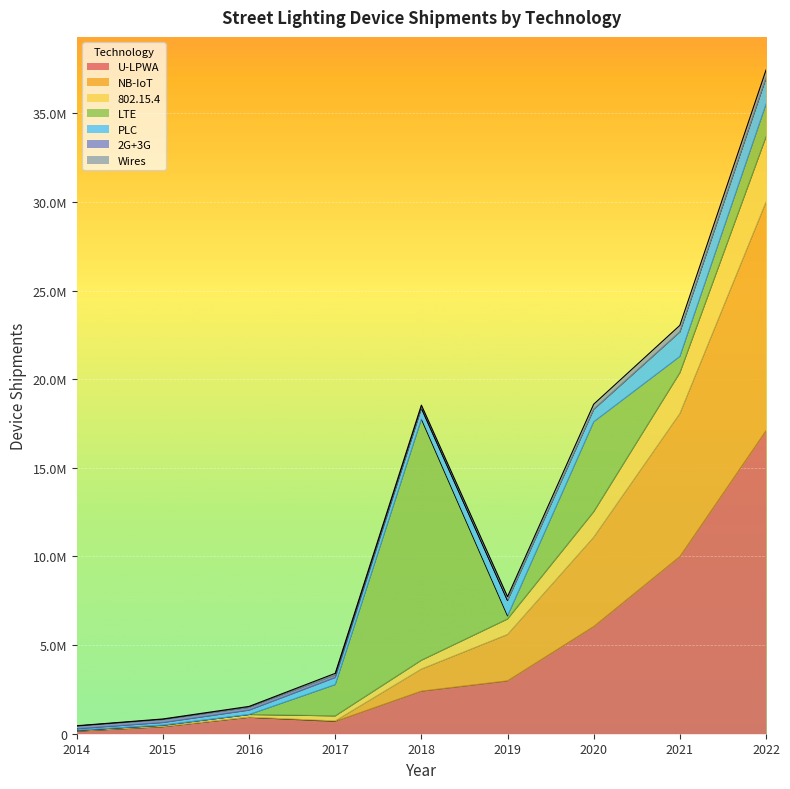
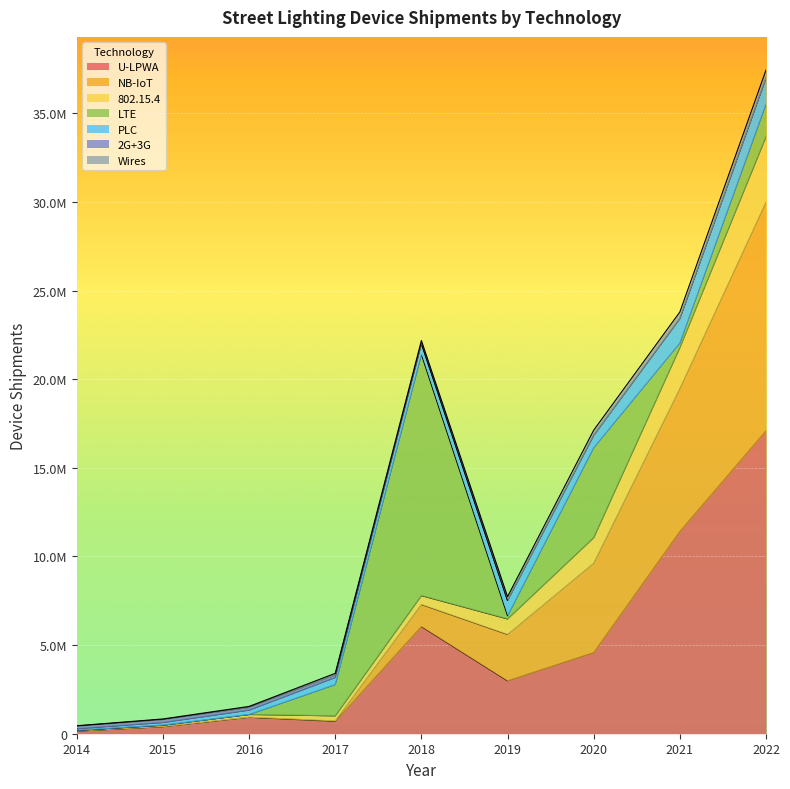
U-LPWA, 2018: 2400000 -> 6000000
U-LPWA, 2020: 6000000 -> 4600000
U-LPWA, 2021: 10000000 -> 11400000
LTE, 2021: 900000 -> 300000
